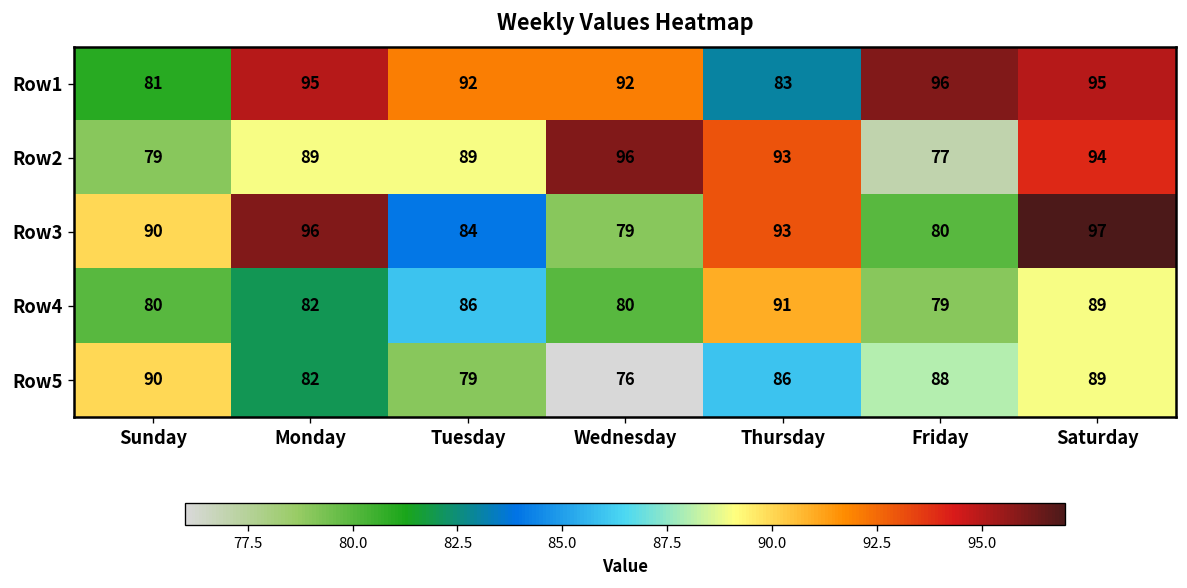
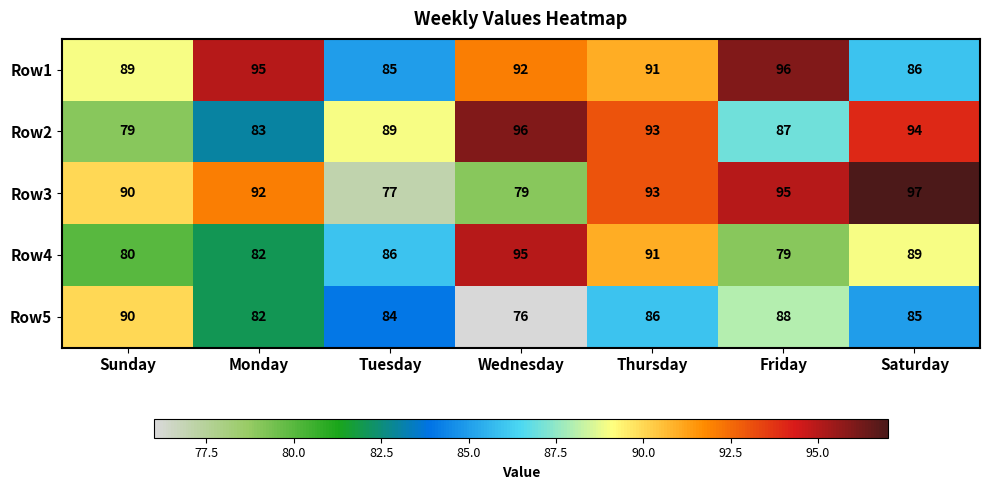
Row1, Sunday: 81 -> 89
Row1, Tuesday: 92 -> 85
Row1, Thursday: 83 -> 91
Row1, Saturday: 95 -> 86
Row2, Monday: 89 -> 83
Row2, Friday: 77 -> 87
Row3, Monday: 96 -> 92
Row3, Tuesday: 84 -> 77
Row3, Friday: 80 -> 95
Row4, Wednesday: 80 -> 95
Row5, Tuesday: 79 -> 84
Row5, Saturday: 89 -> 85
